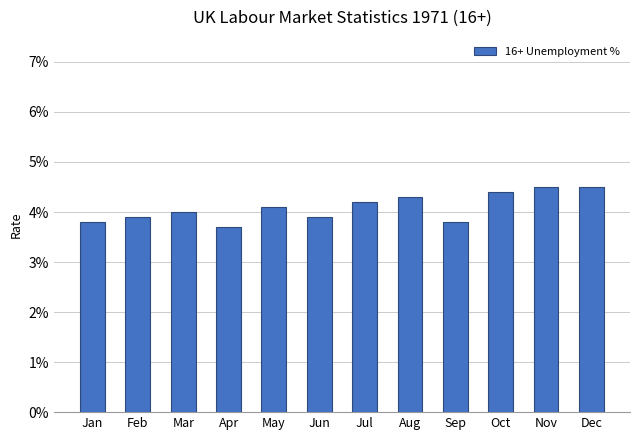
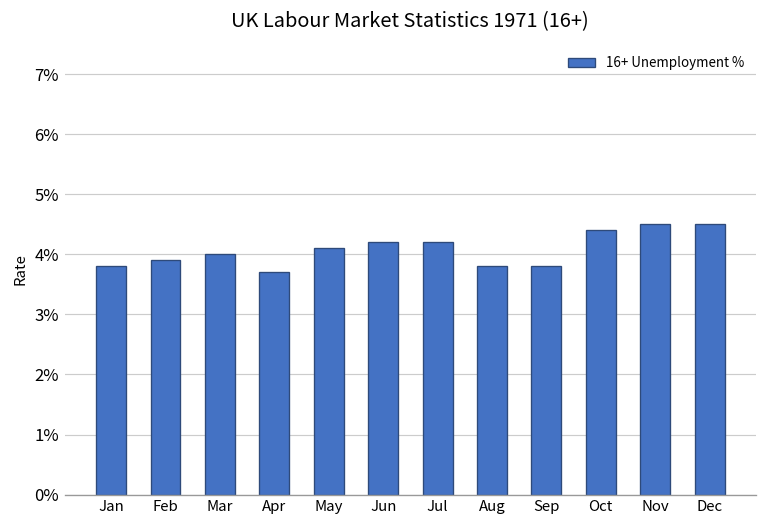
Jun: 3.9% -> 4.2%
Aug: 4.3% -> 3.8%
